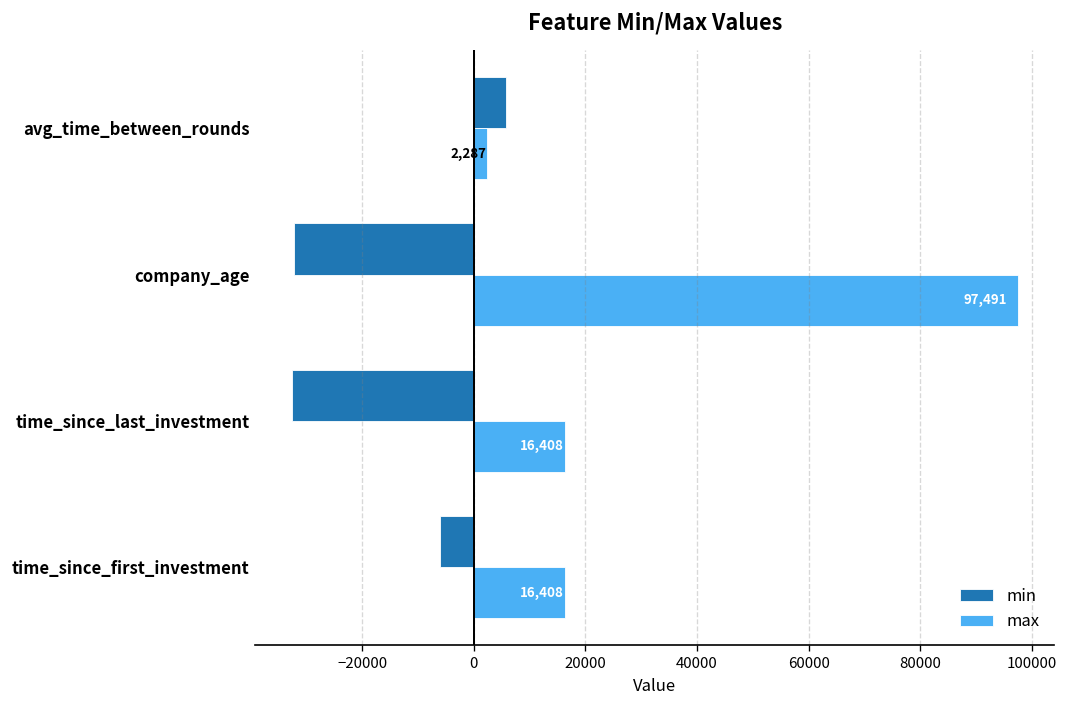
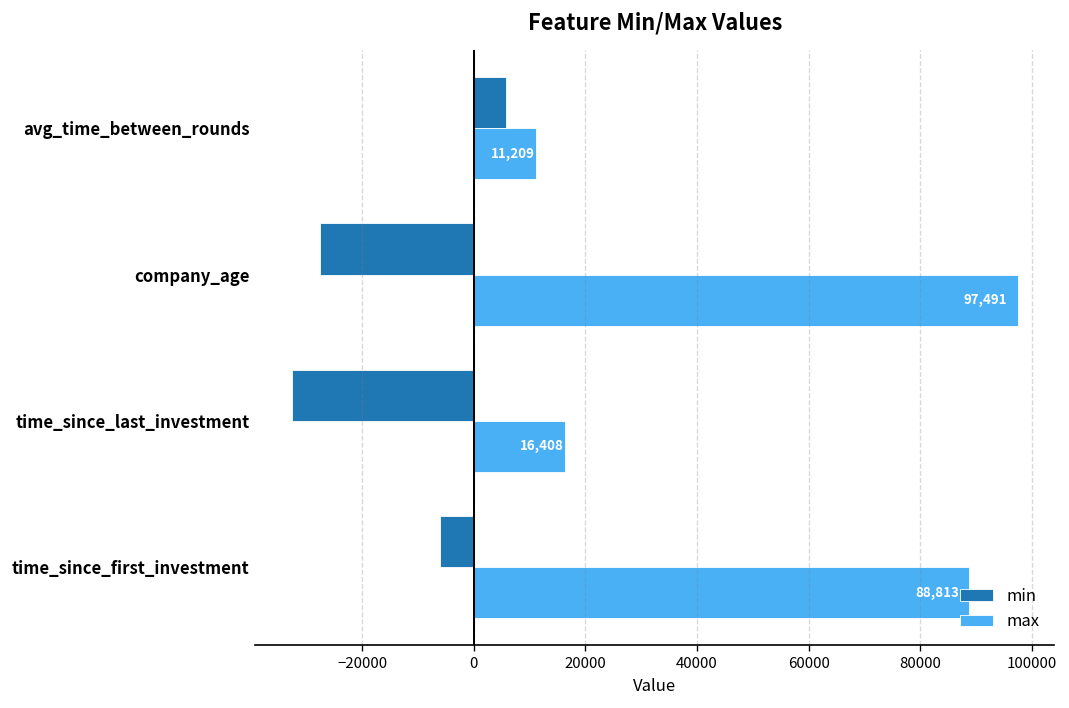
max, avg_time_between_rounds: 2,287 -> 11,209
min, company_age: -32000 -> -28000
max, time_since_first_investment: 16,408 -> 88,813
